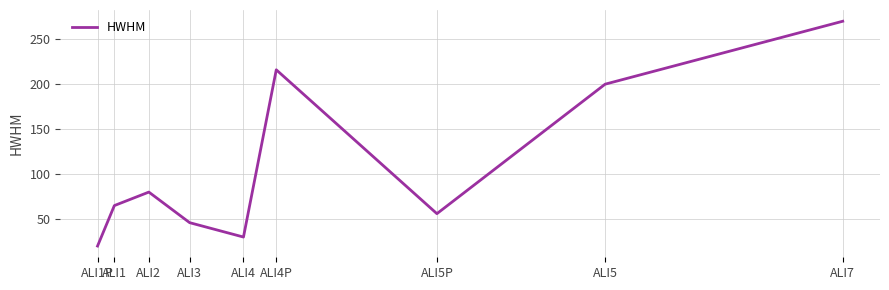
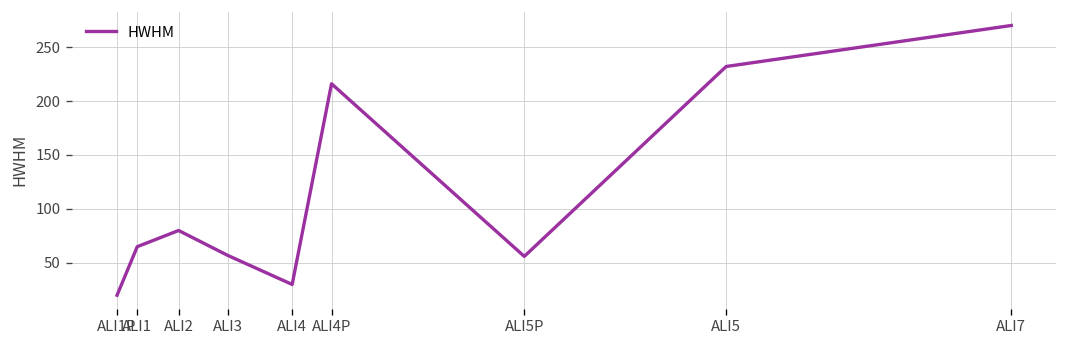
ALI3: 50 -> 60
ALI5: 200 -> 230
